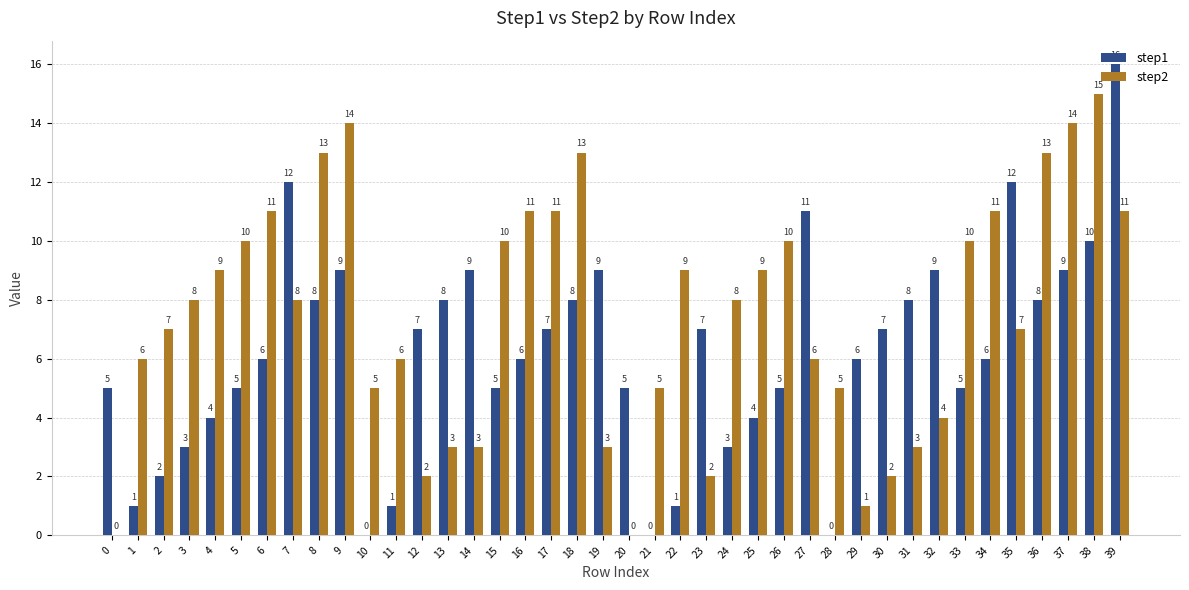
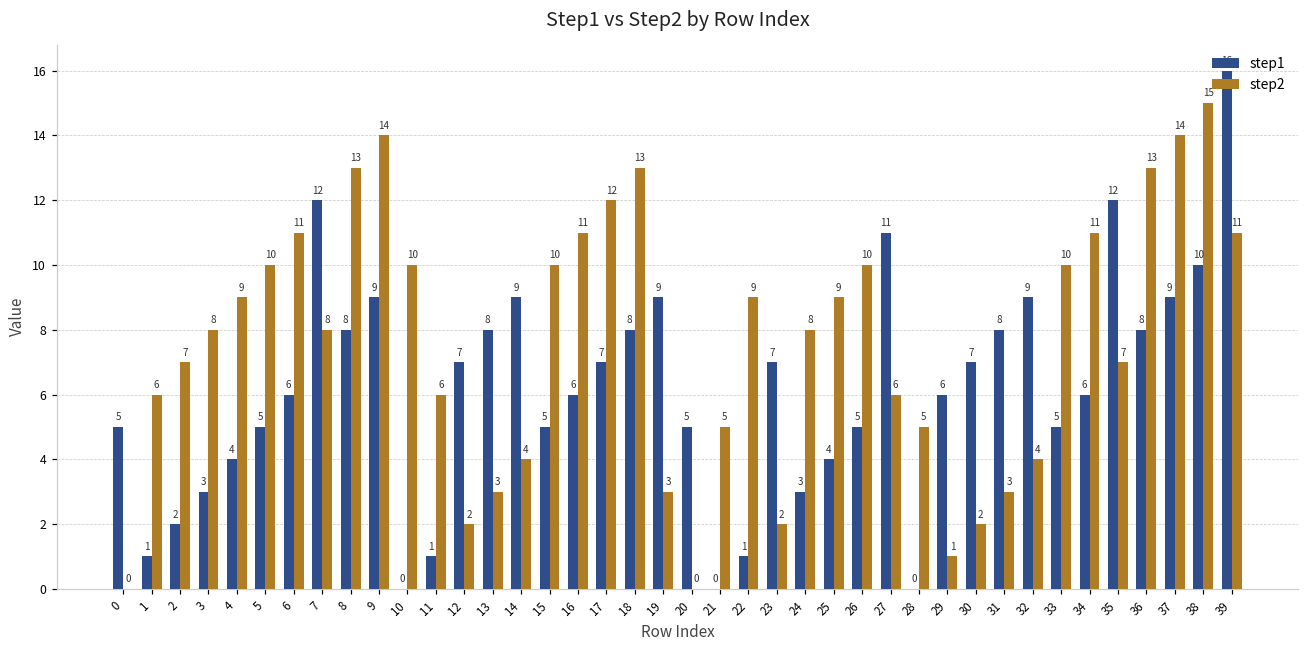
step2, 10: 5 -> 10
step2, 14: 3 -> 4
step2, 17: 11 -> 12
